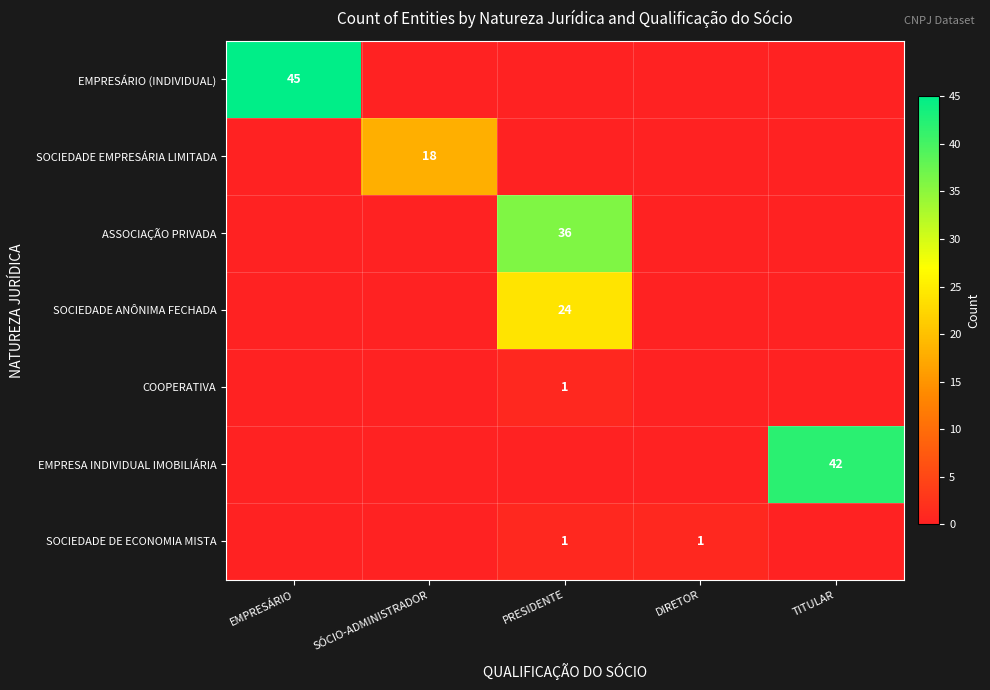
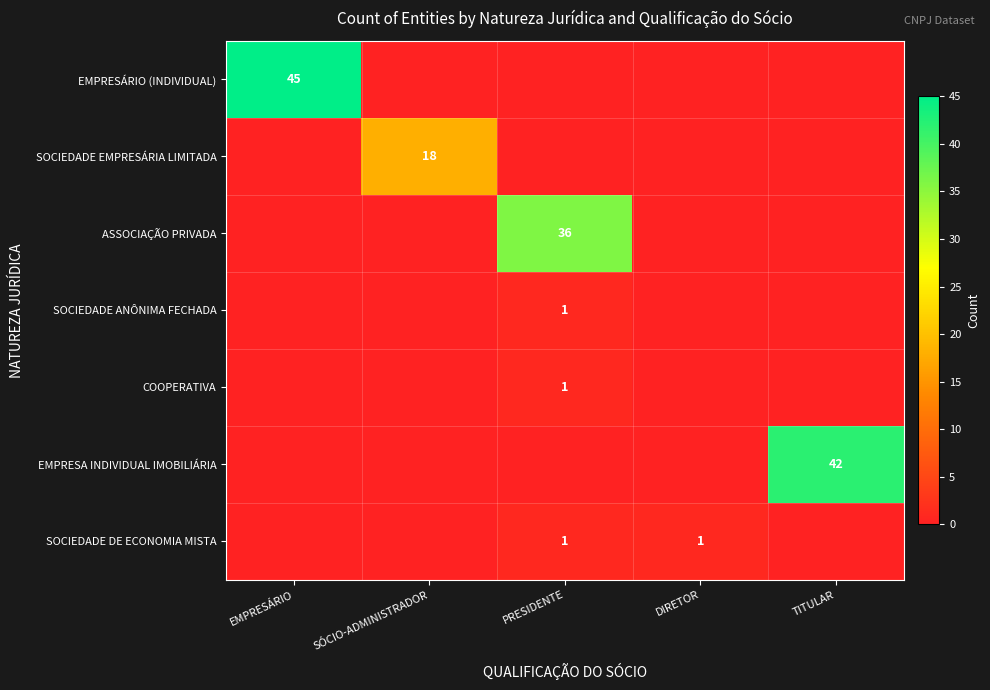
SOCIEDADE ANÔNIMA FECHADA, PRESIDENTE: 24 -> 1
